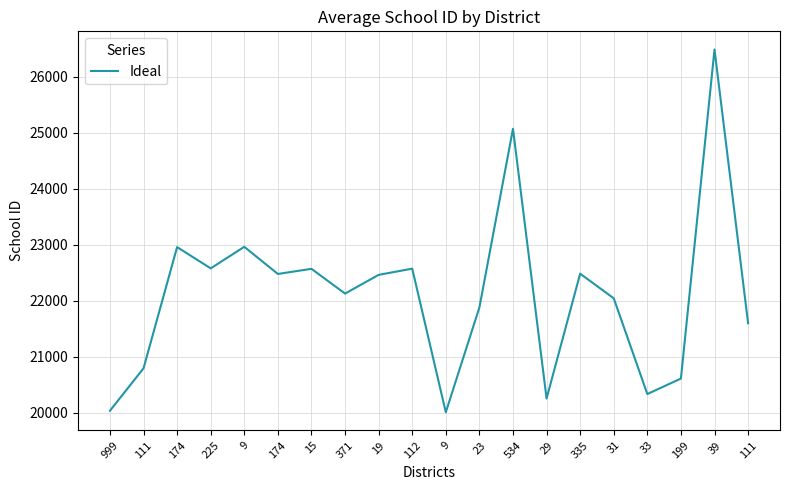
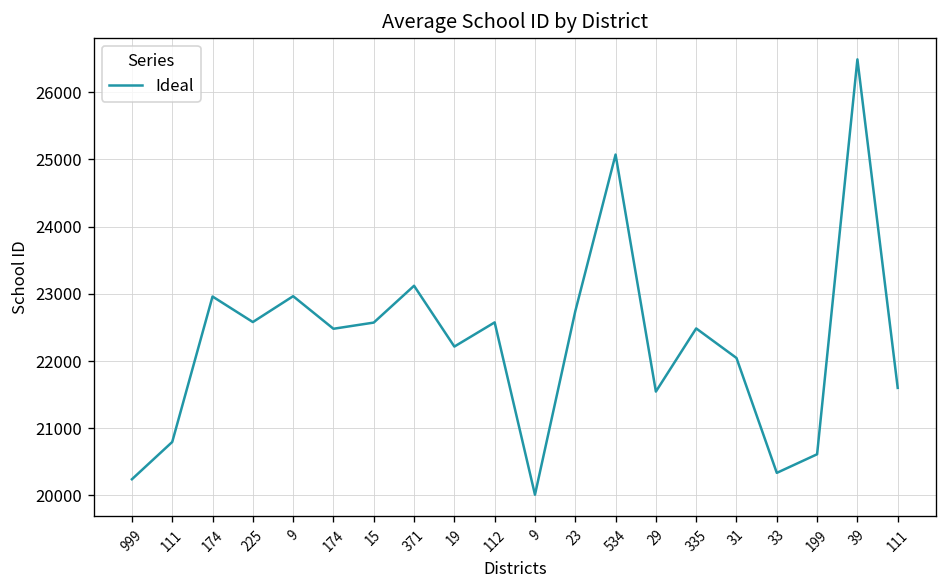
999: 20000 -> 20200
371: 22100 -> 23100
19: 22500 -> 22200
23: 21900 -> 22700
29: 20300 -> 21500
